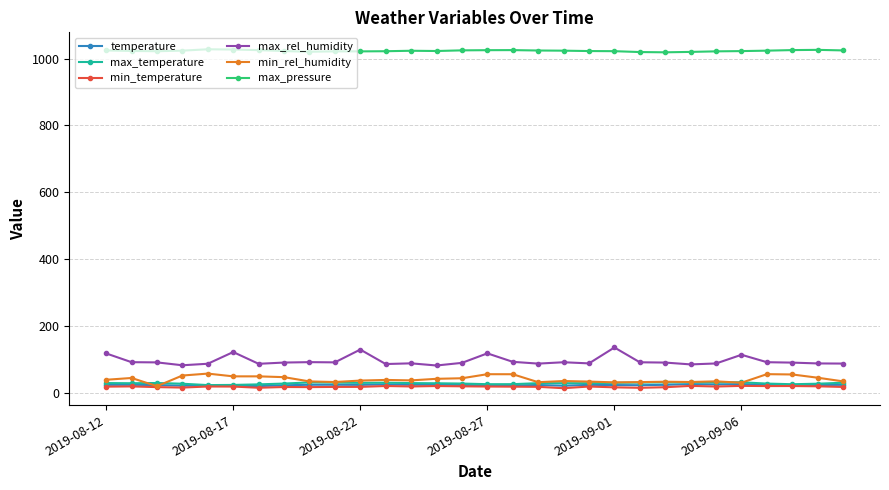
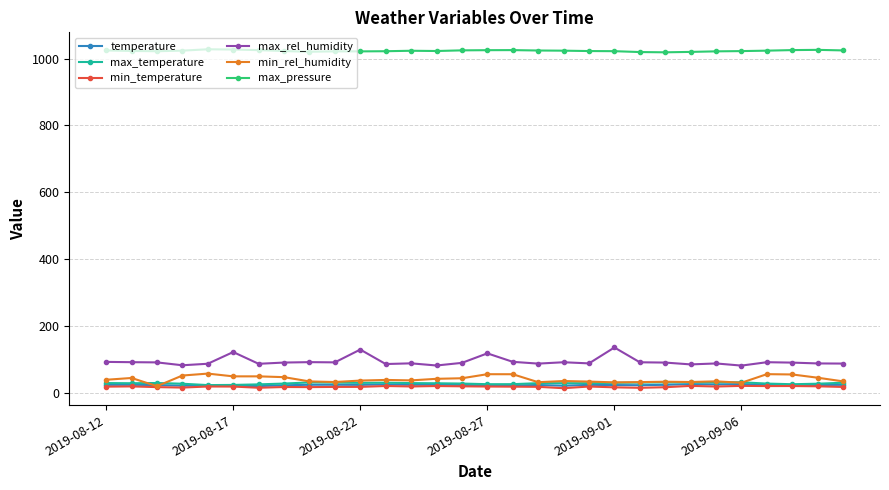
max_rel_humidity, 2019-08-12: 120 -> 90
max_rel_humidity, 2019-09-06: 110 -> 80
